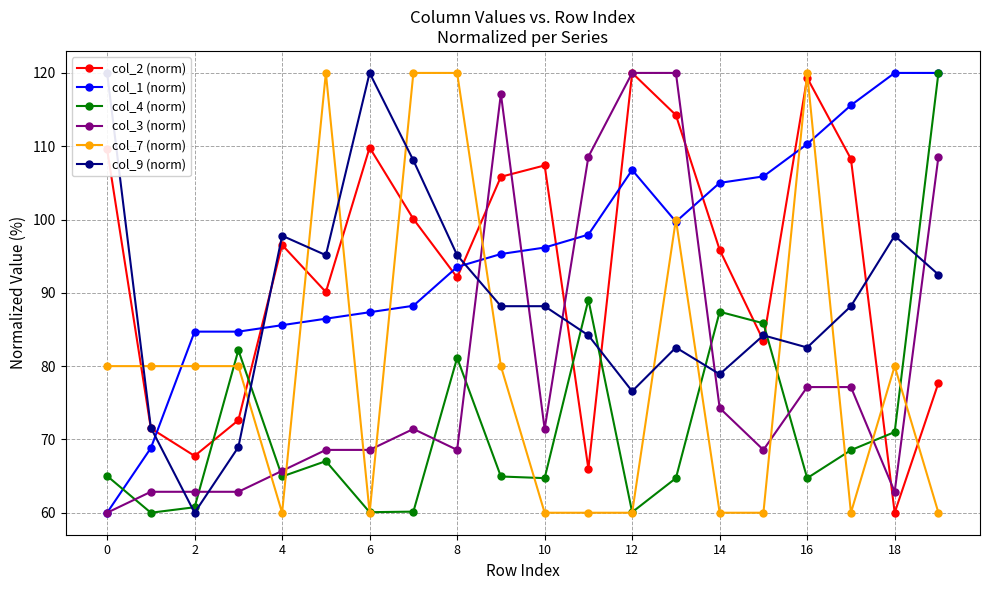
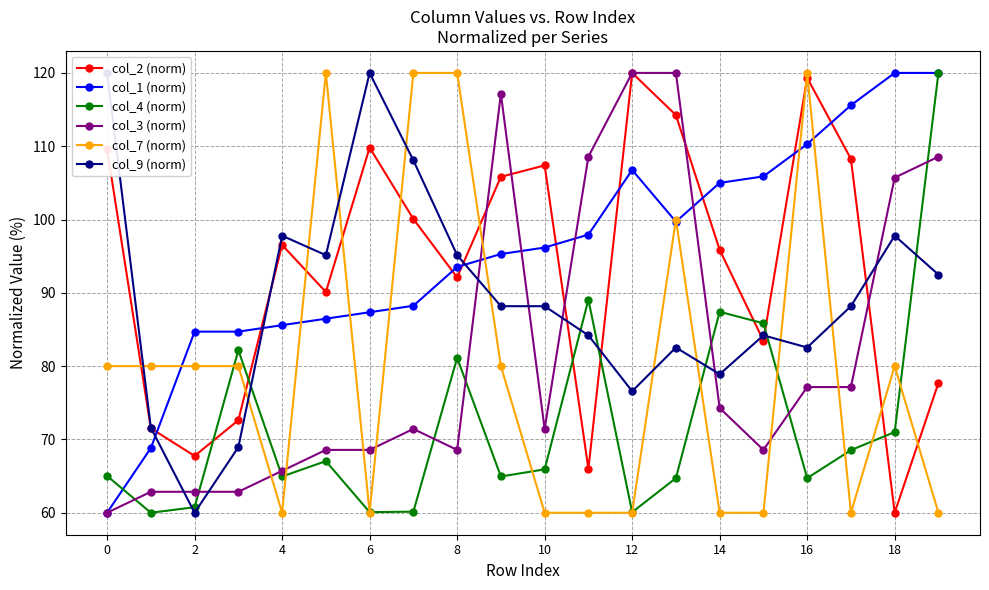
col_4 (norm), 10: 65 -> 66
col_3 (norm), 18: 63 -> 106
